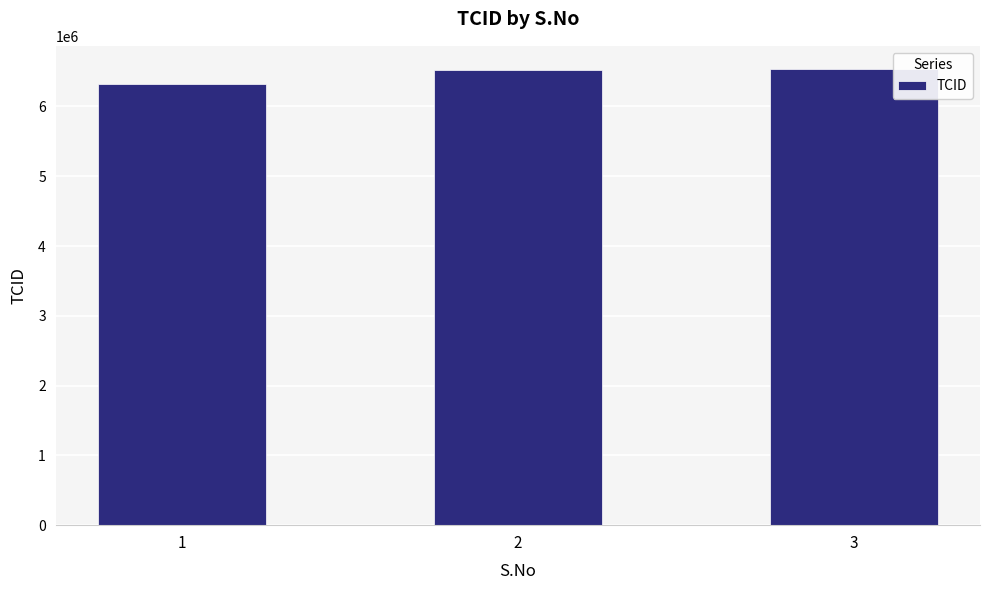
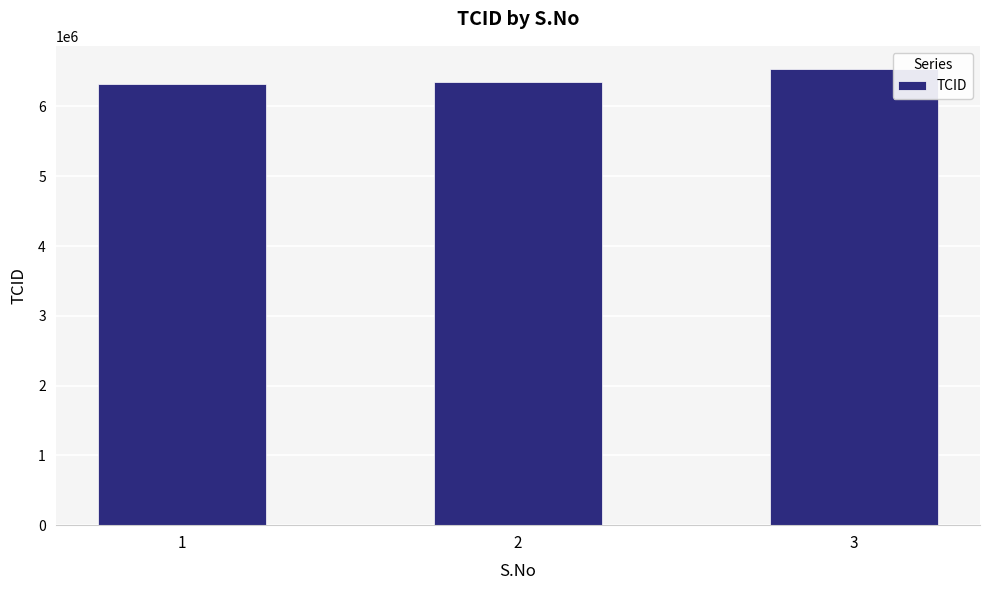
2: 6500000 -> 6400000
